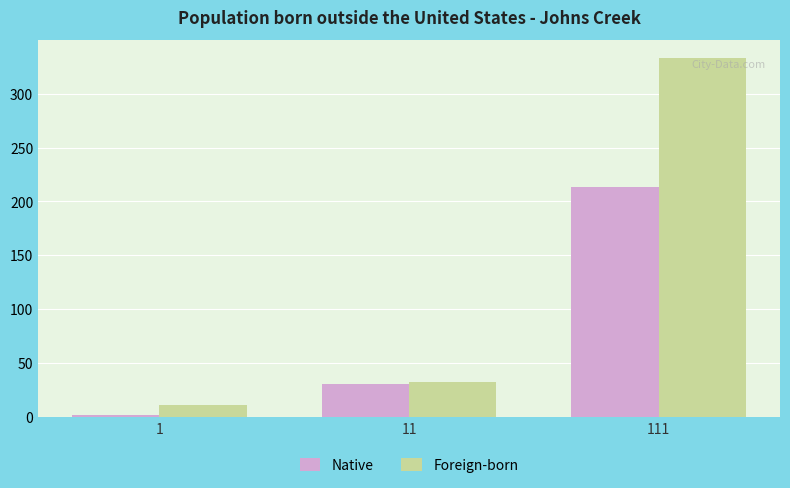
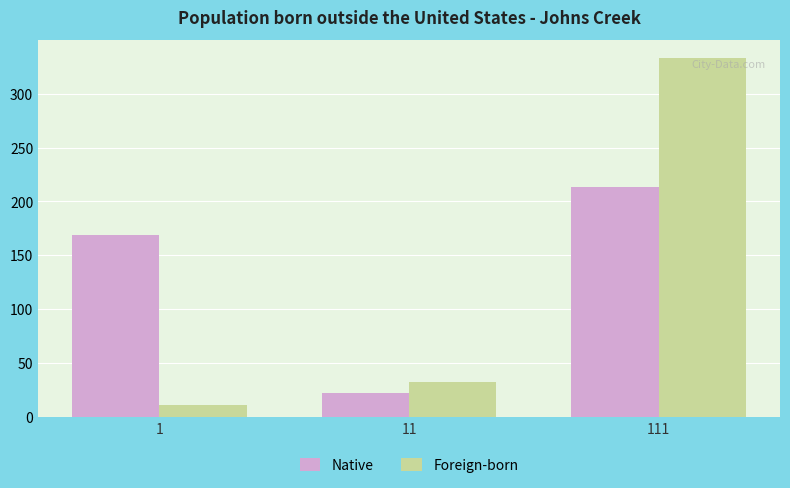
Native, 1: 2 -> 169
Native, 11: 31 -> 22
